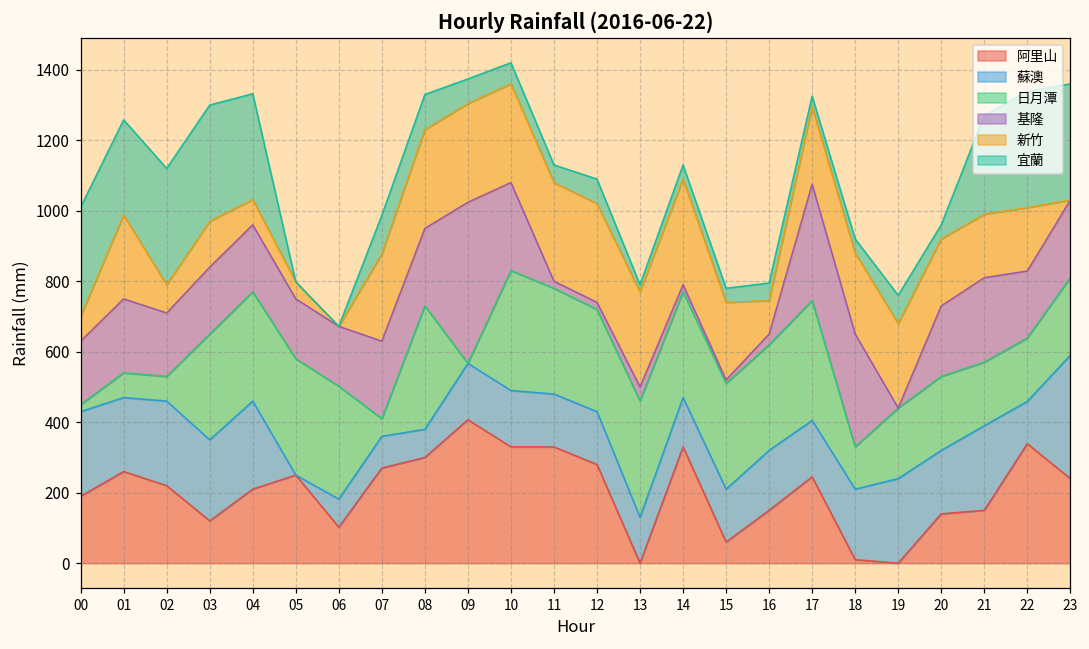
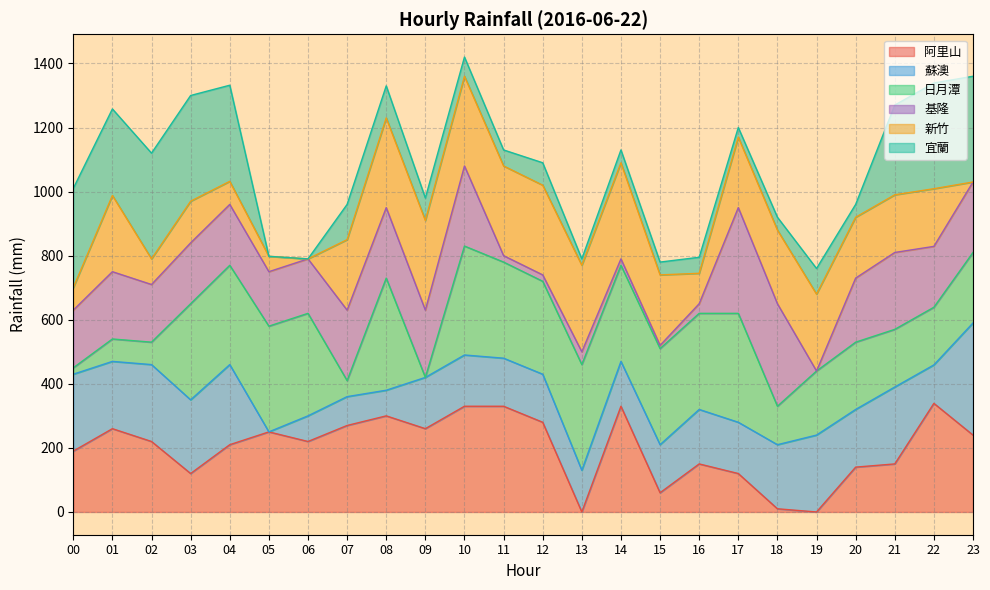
阿里山, 06: 100 -> 220
新竹, 07: 250 -> 220
阿里山, 09: 410 -> 260
基隆, 09: 460 -> 210
阿里山, 17: 250 -> 120
